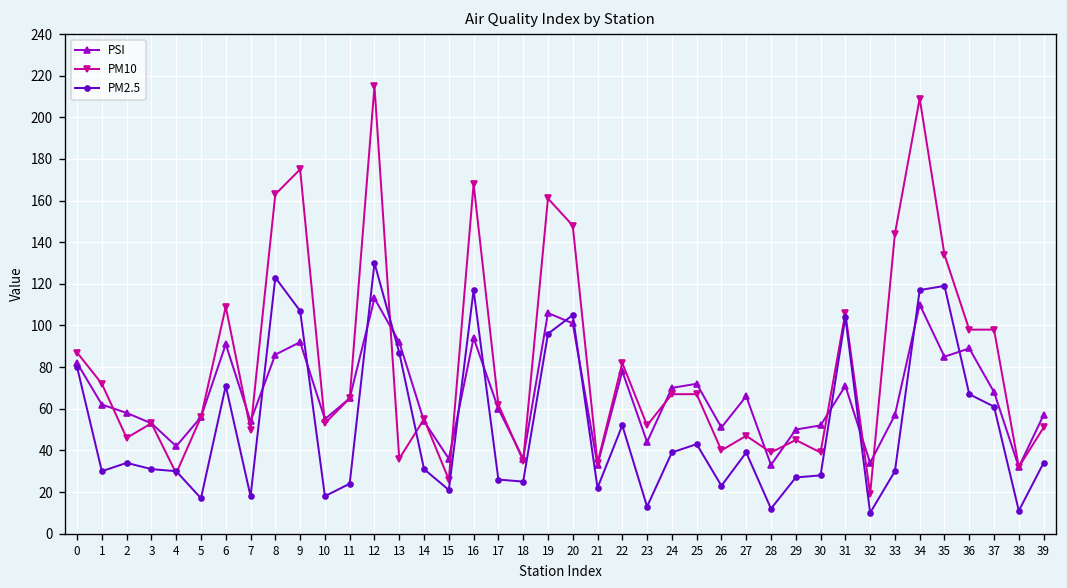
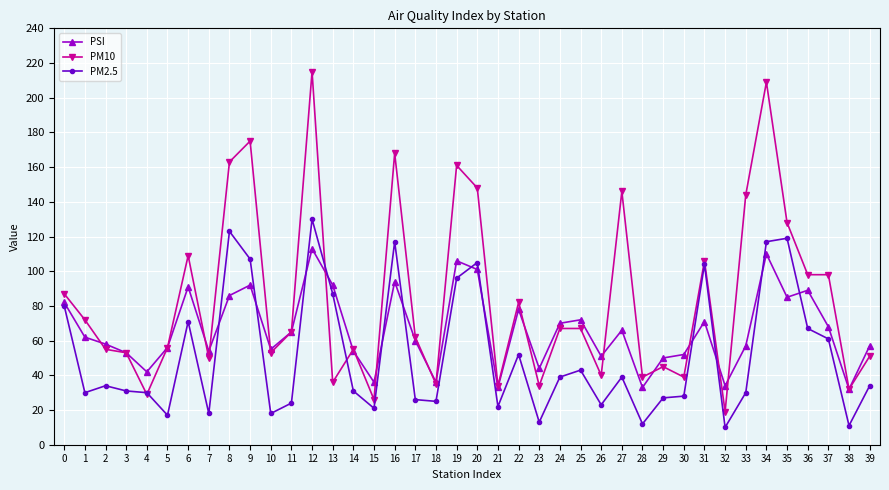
PM10, 2: 46 -> 55
PM10, 23: 52 -> 34
PM10, 27: 47 -> 146
PM10, 35: 134 -> 128
